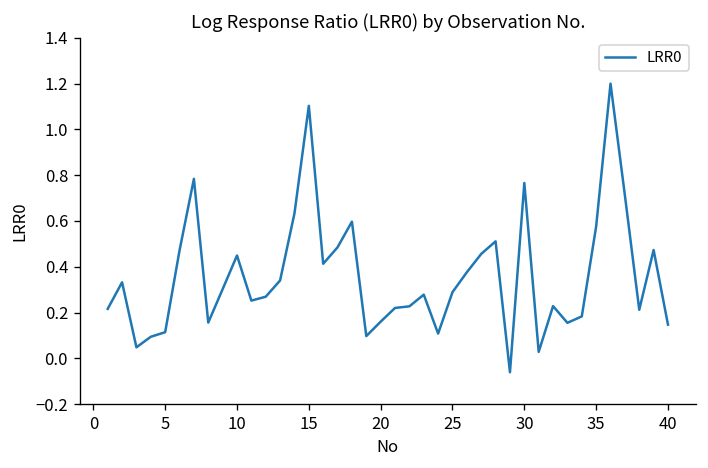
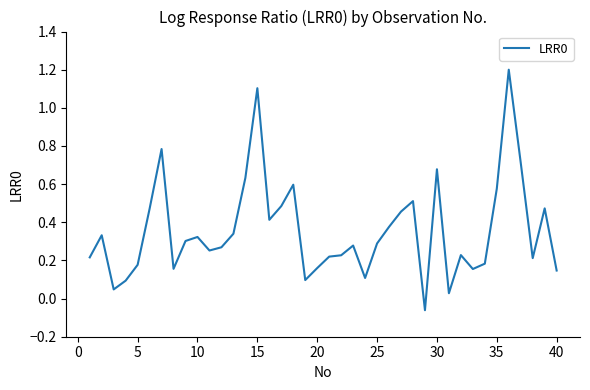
5: 0.11 -> 0.18
10: 0.45 -> 0.32
30: 0.77 -> 0.68
